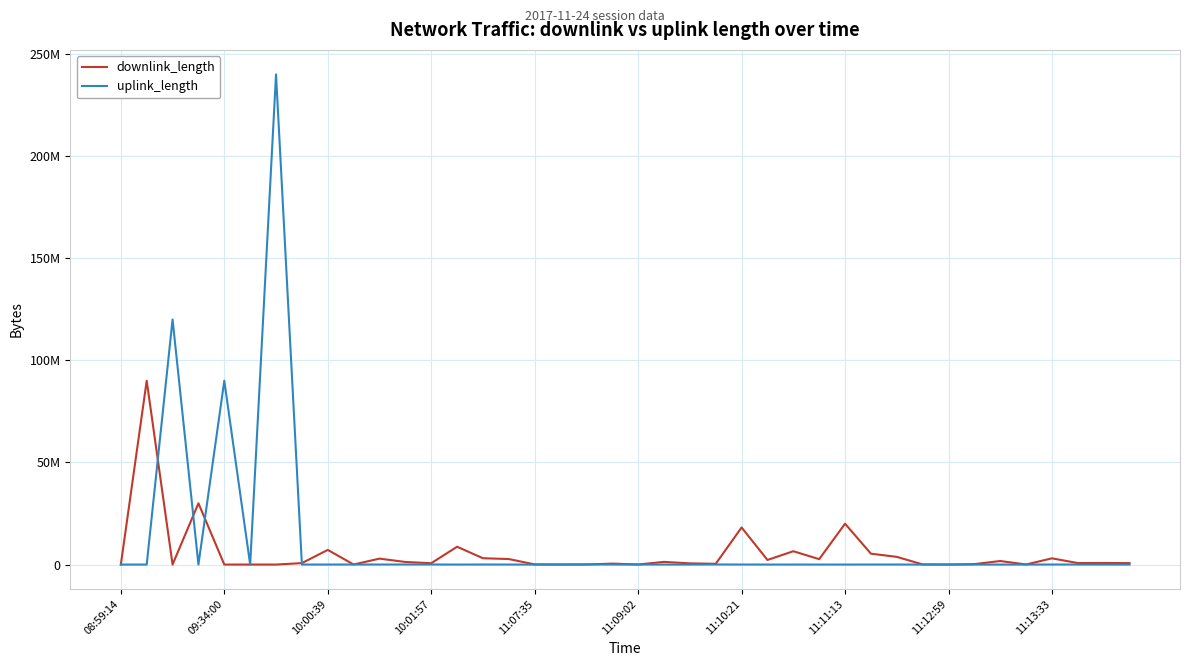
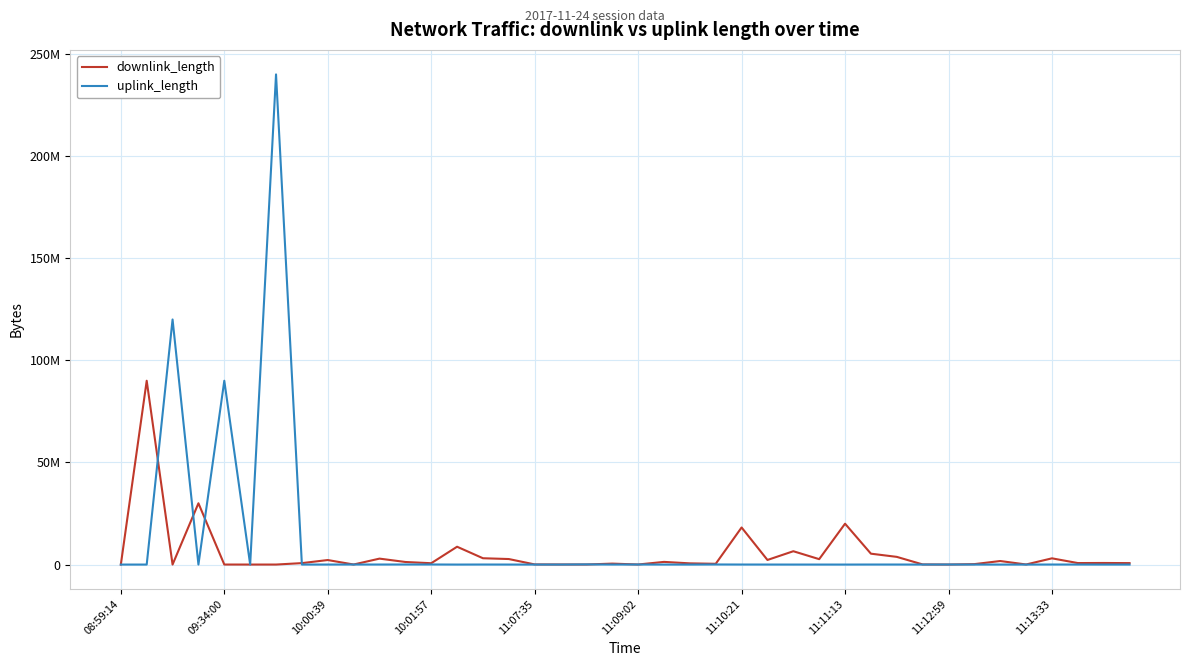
downlink_length, 10:00:39: 7000000 -> 2000000
